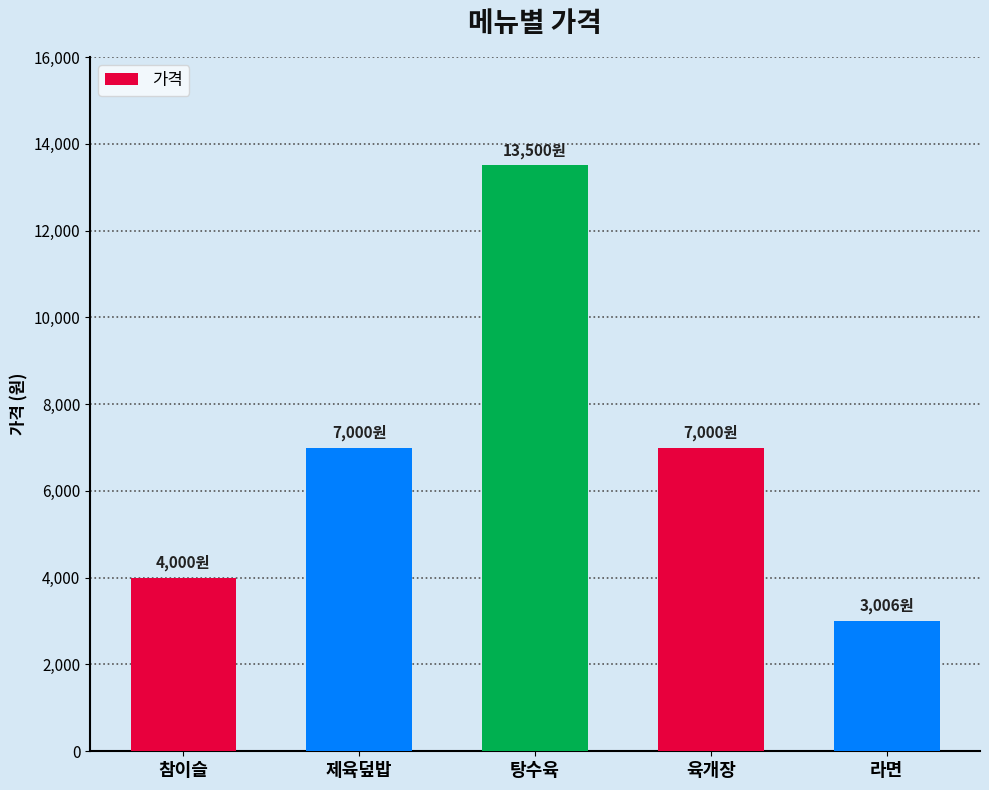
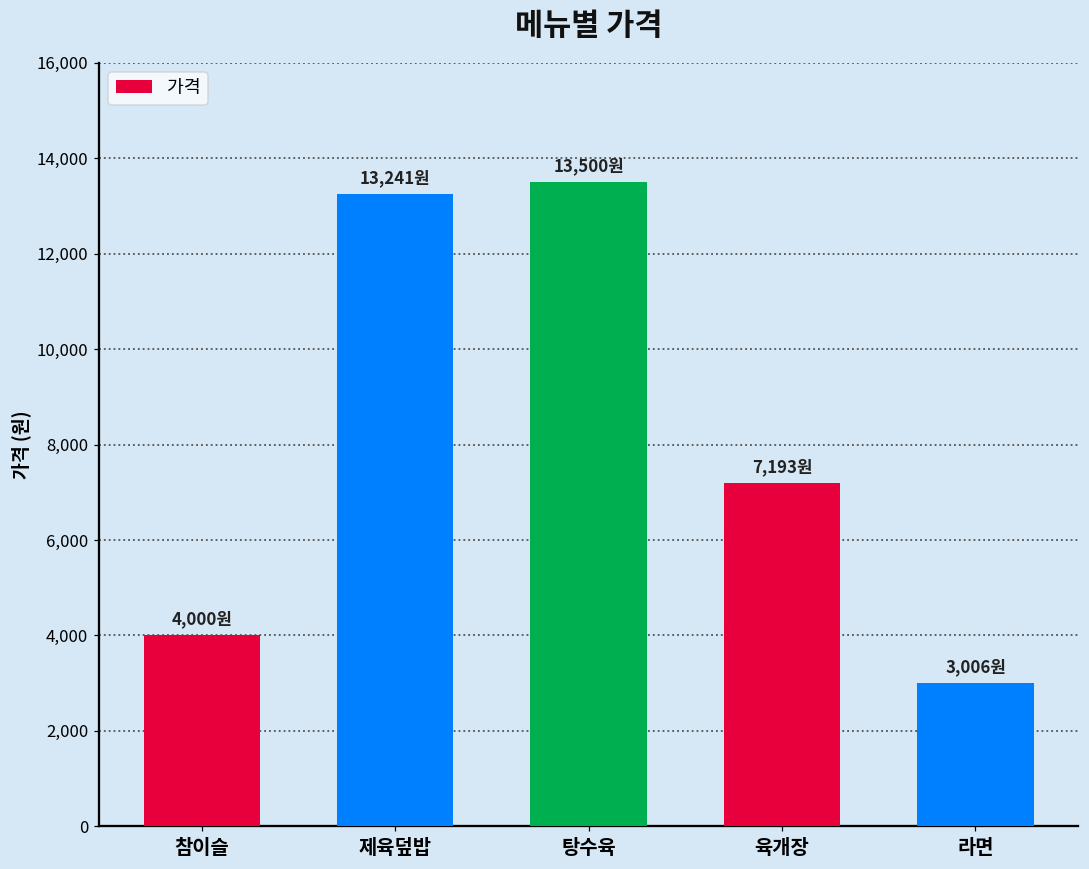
제육덮밥: 7,000원 -> 13,241원
육개장: 7,000원 -> 7,193원
